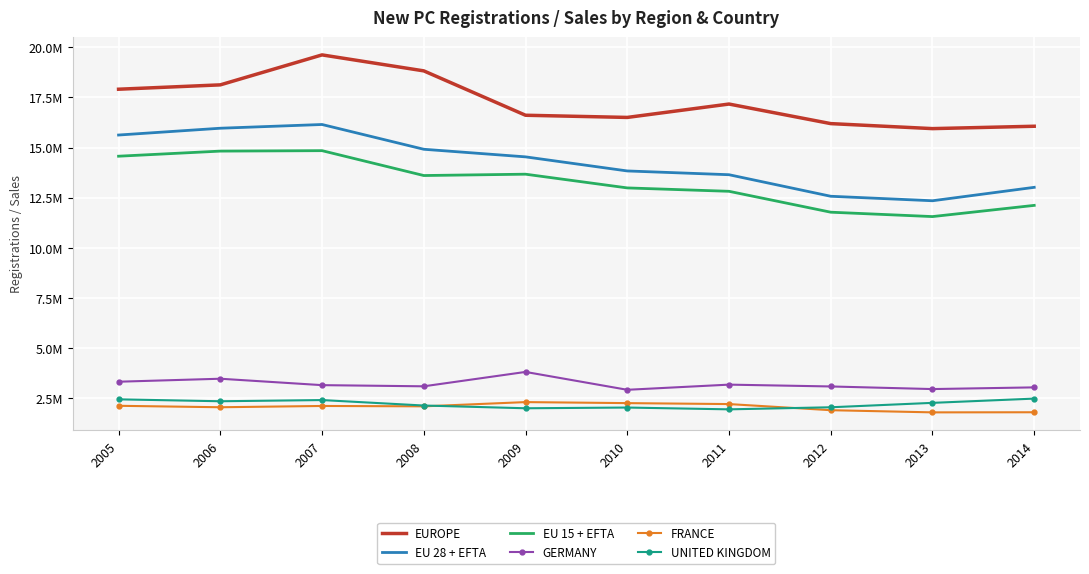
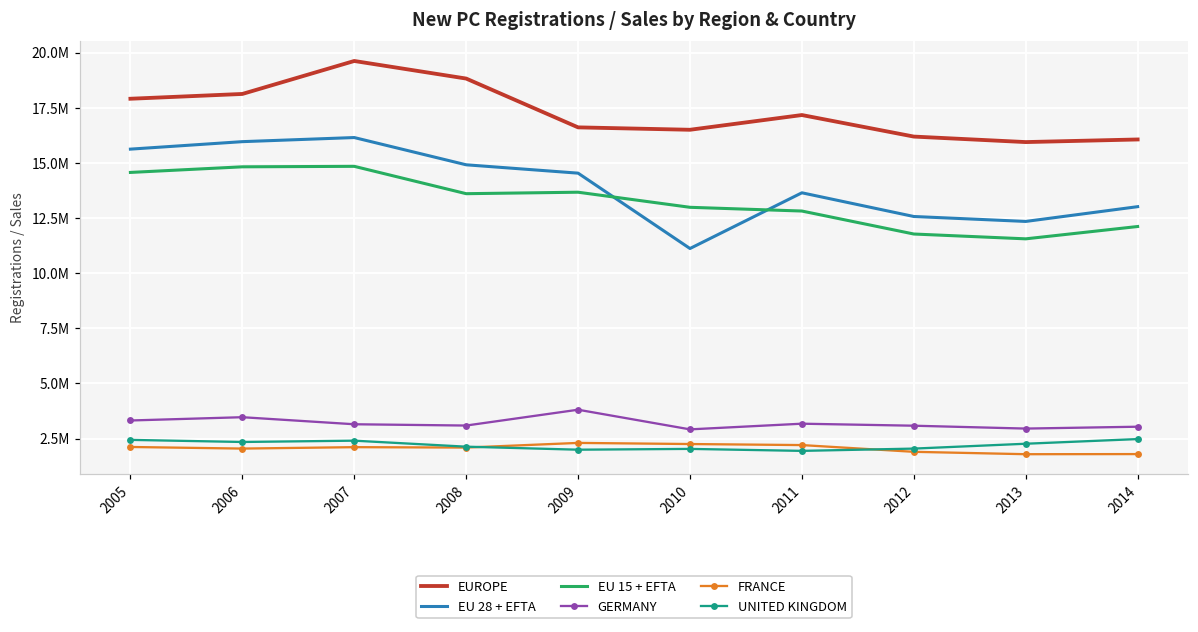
EU 28 + EFTA, 2010: 13800000 -> 11100000
